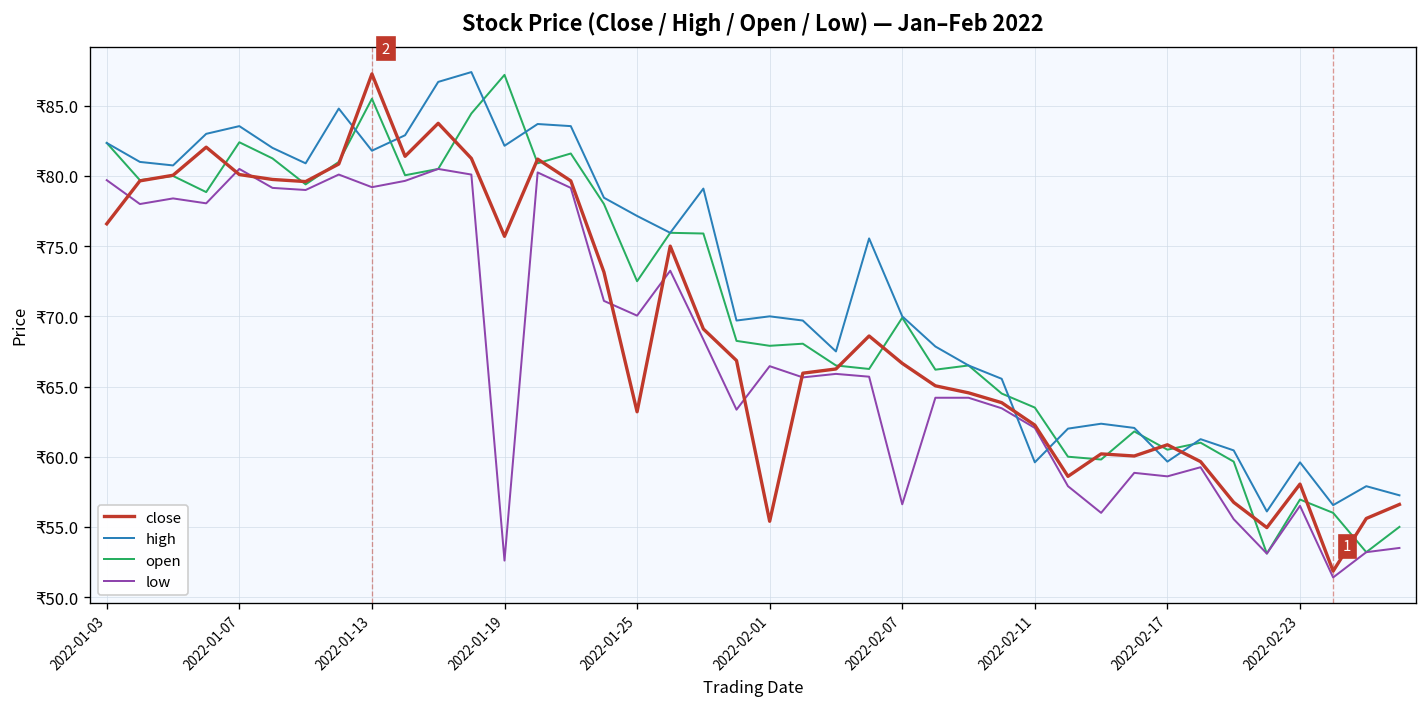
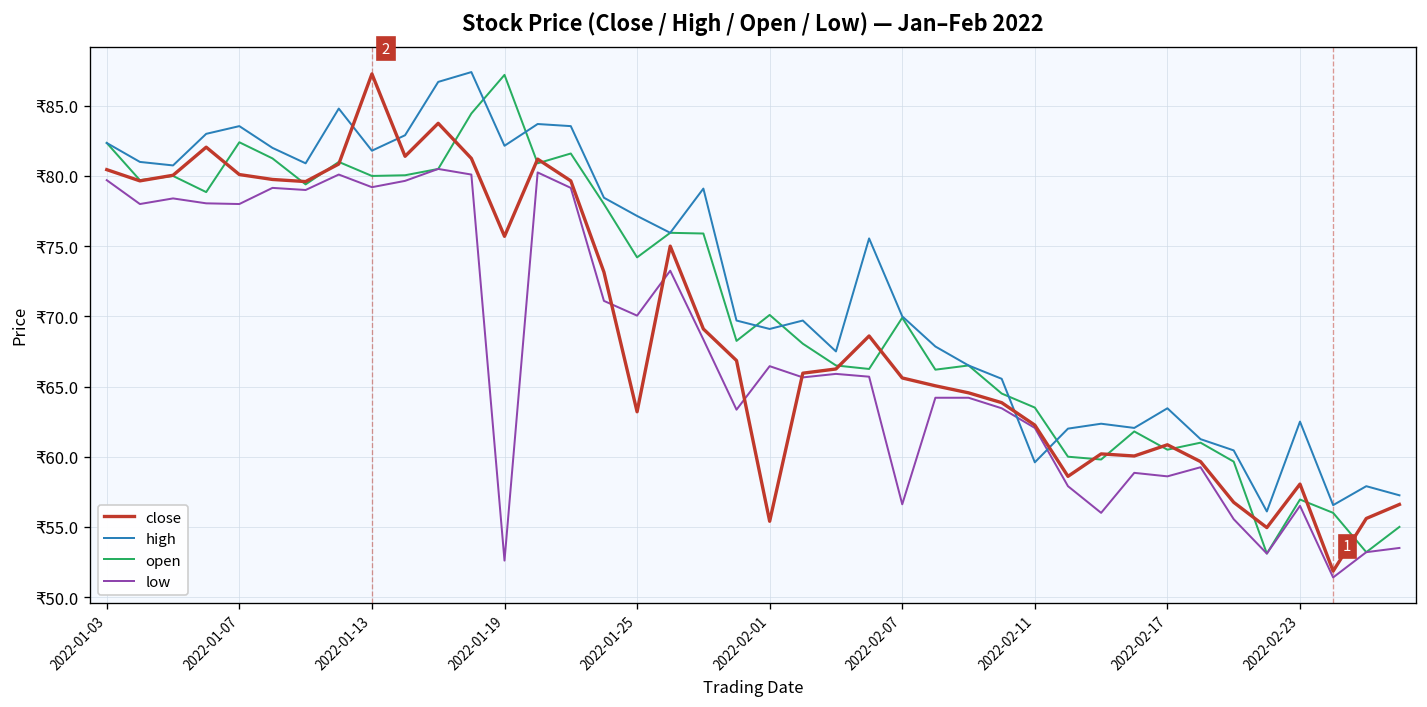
close, 2022-01-03: ₹76.6 -> ₹80.5
low, 2022-01-07: ₹80.5 -> ₹78.0
open, 2022-01-13: ₹85.5 -> ₹80.0
open, 2022-01-25: ₹72.5 -> ₹74.2
high, 2022-02-01: ₹70.0 -> ₹69.1
open, 2022-02-01: ₹67.9 -> ₹70.1
close, 2022-02-07: ₹66.7 -> ₹65.6
high, 2022-02-17: ₹59.7 -> ₹63.5
high, 2022-02-23: ₹59.6 -> ₹62.5
